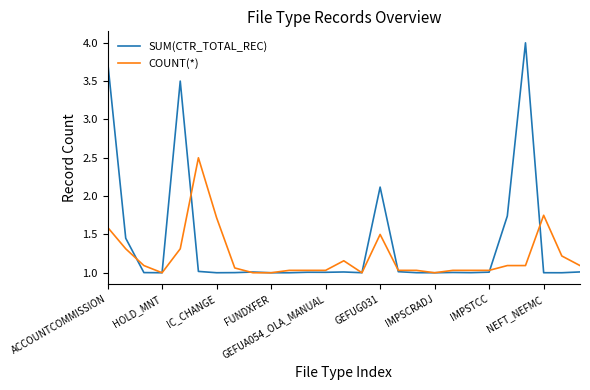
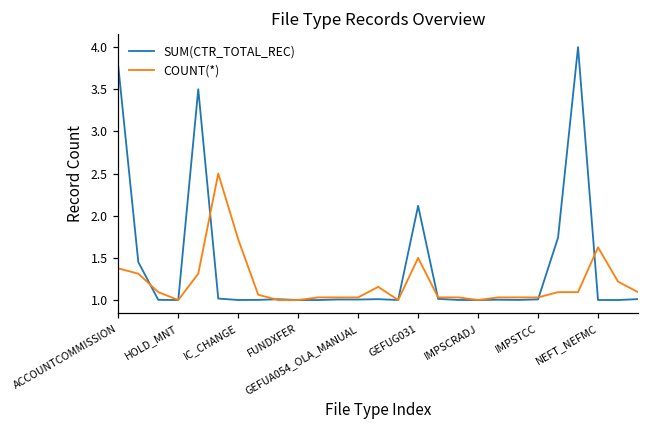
COUNT(*), ACCOUNTCOMMISSION: 1.6 -> 1.4
COUNT(*), NEFT_NEFMC: 1.8 -> 1.6
